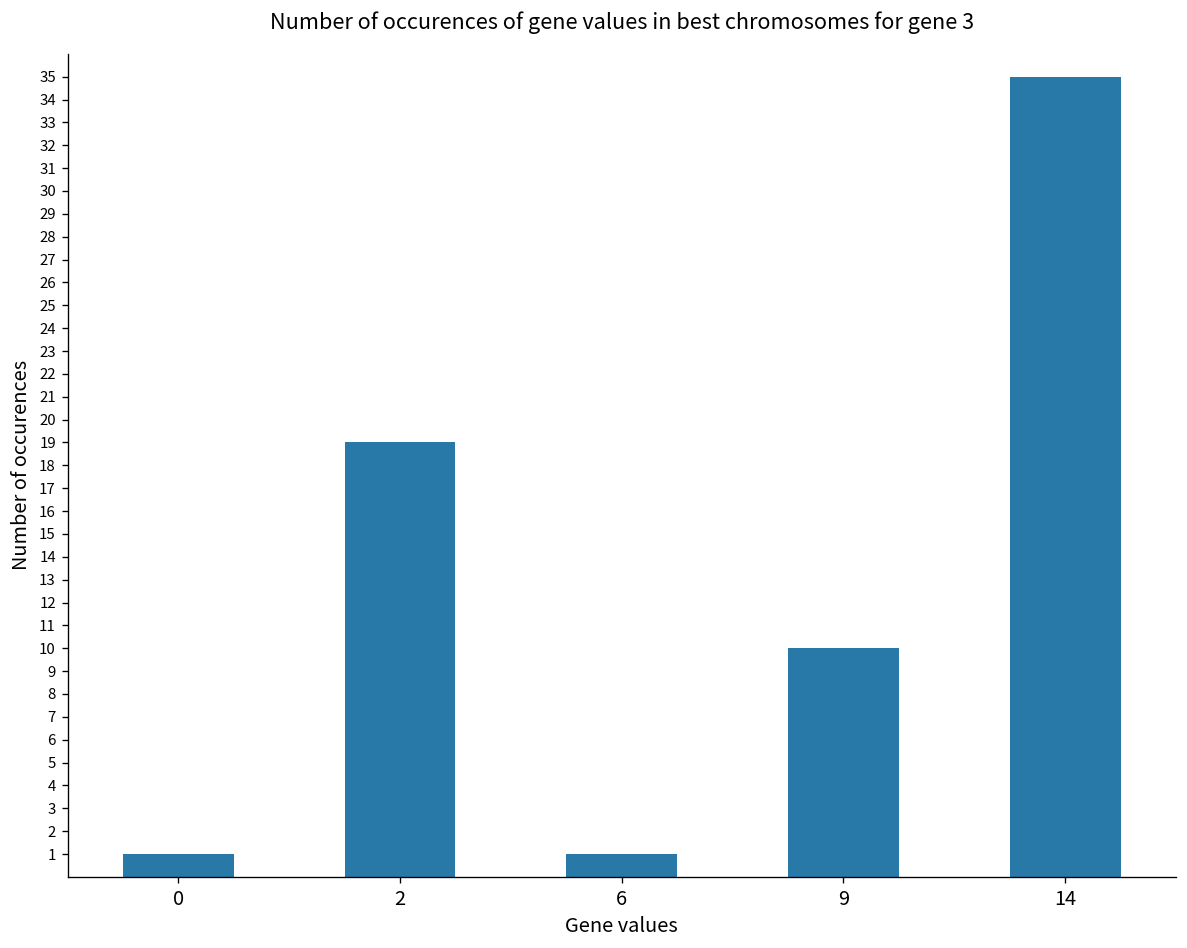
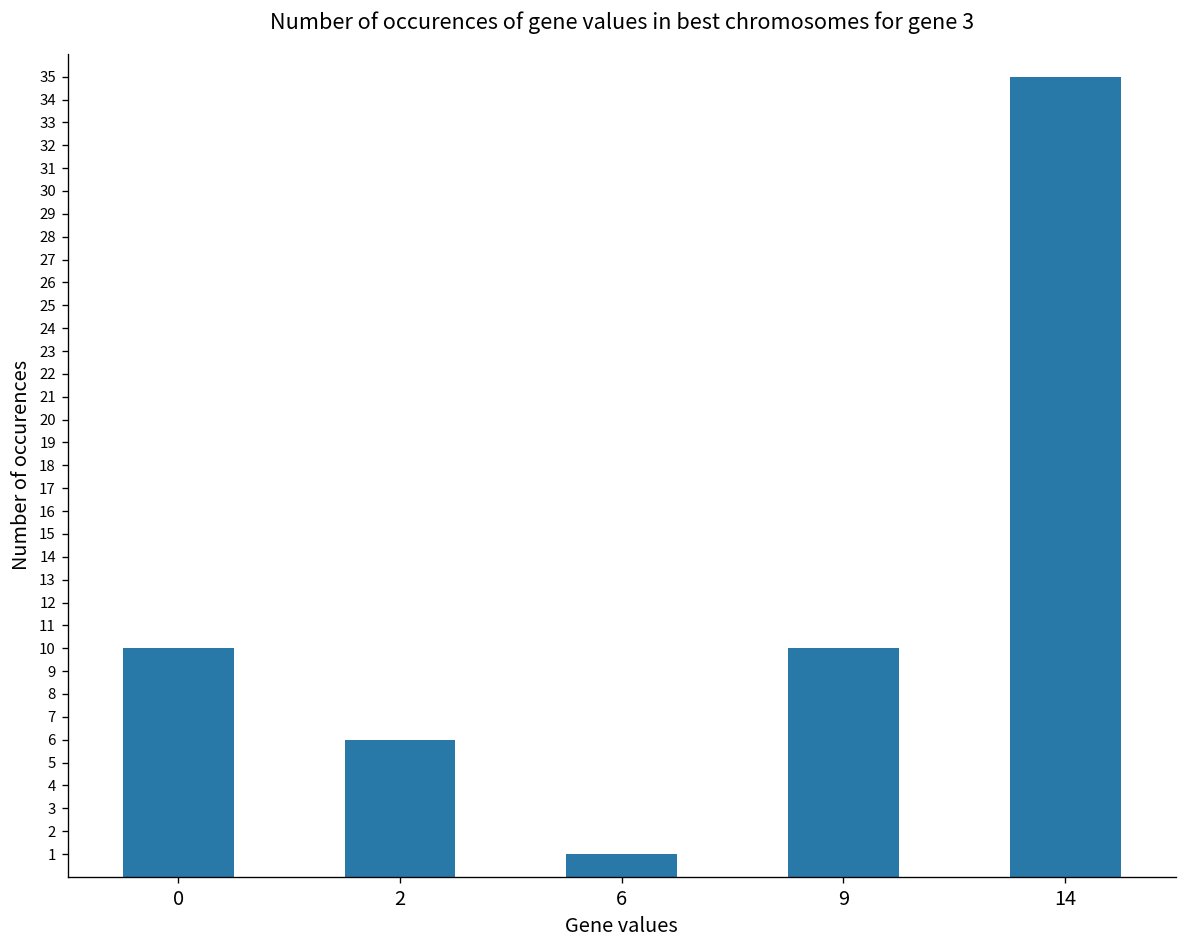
0: 1 -> 10
2: 19 -> 6
